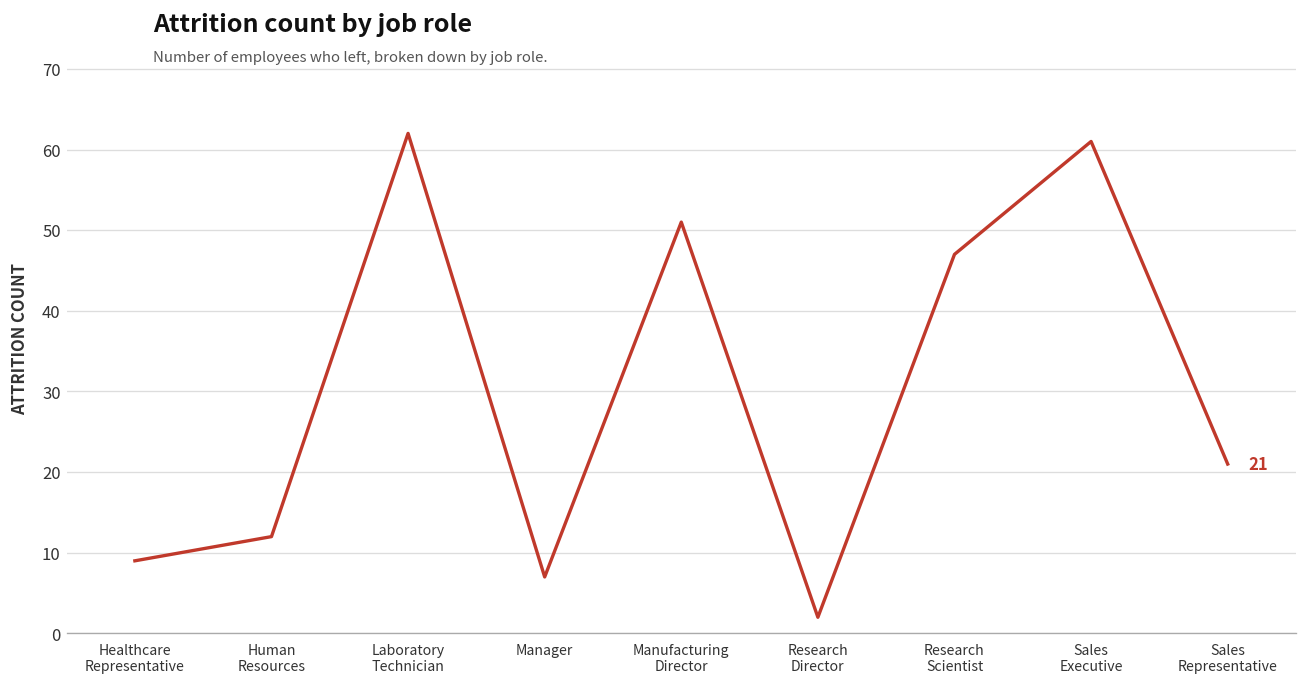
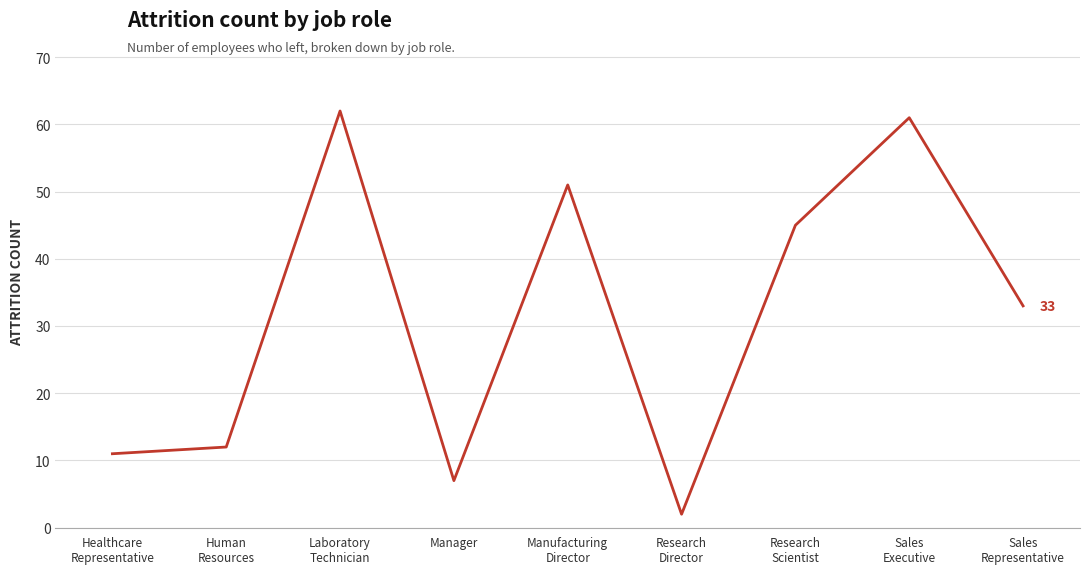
Healthcare Representative: 9 -> 11
Research Scientist: 47 -> 45
Sales Representative: 21 -> 33
